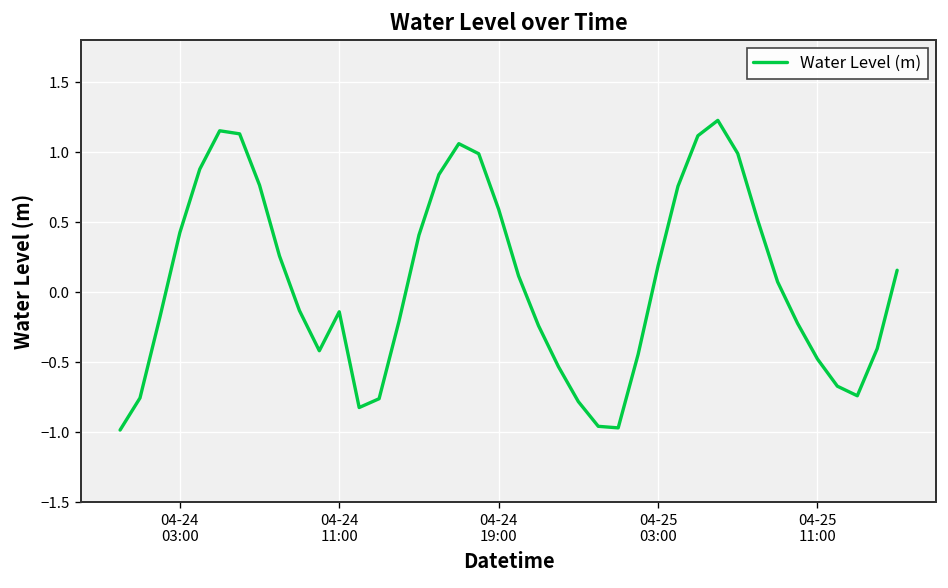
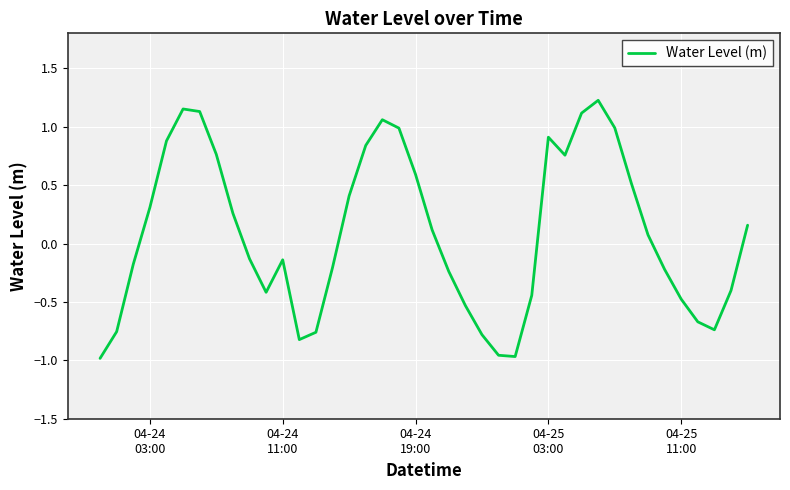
04-24 03:00: 0.43 -> 0.31
04-25 03:00: 0.19 -> 0.91
